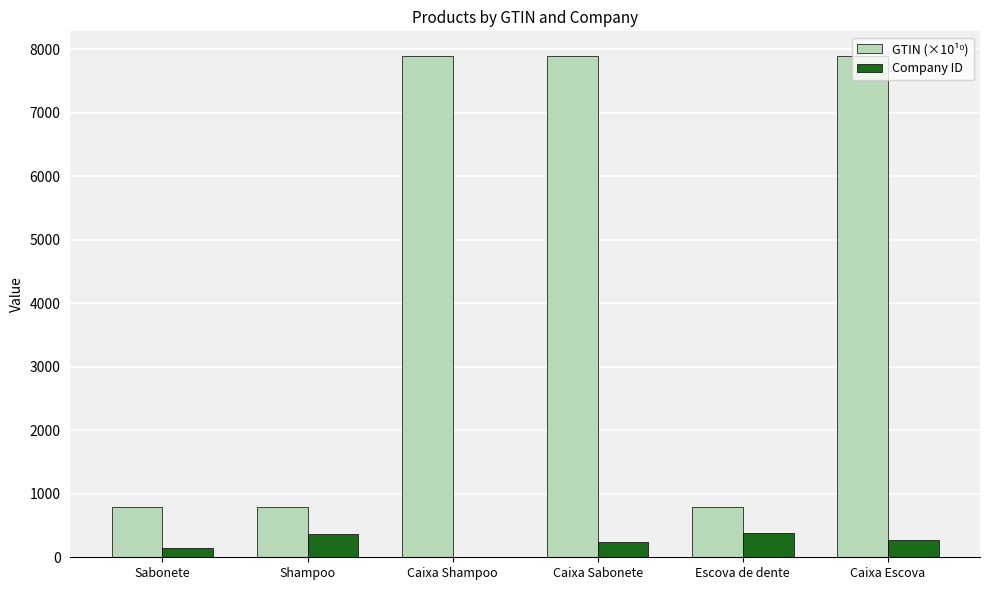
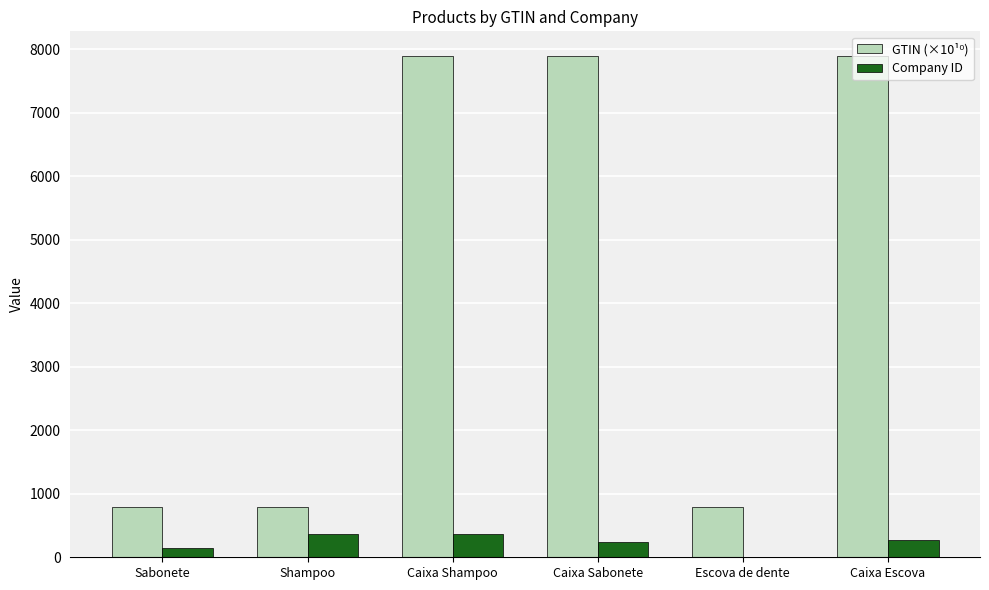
Company ID, Caixa Shampoo: 0 -> 400
Company ID, Escova de dente: 400 -> 0
